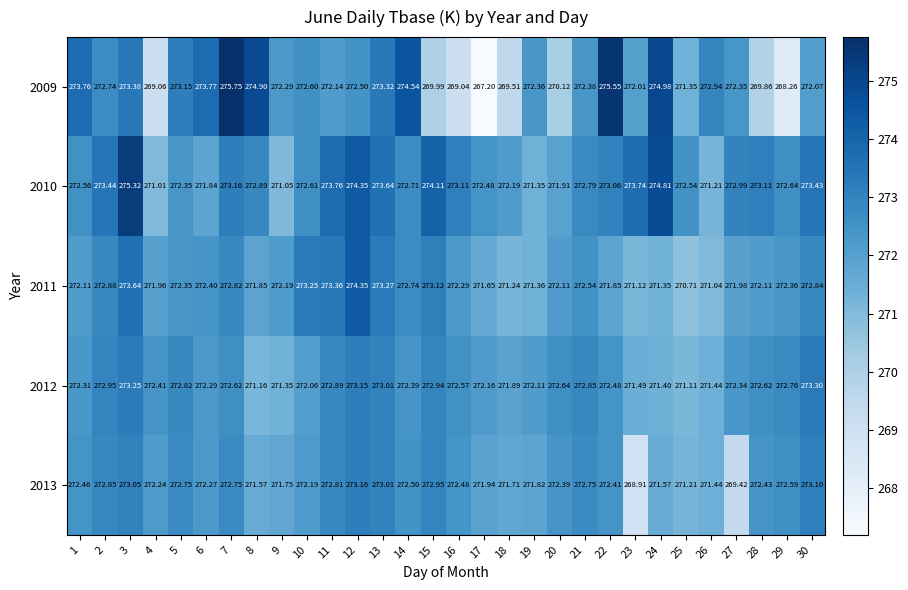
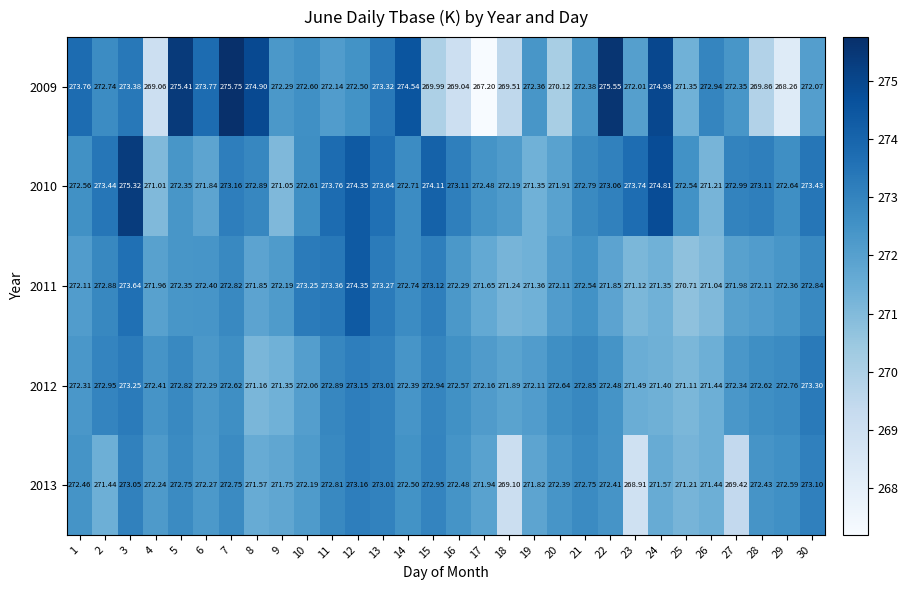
2009, 5: 273.15 -> 275.41
2013, 2: 272.85 -> 271.44
2013, 18: 271.71 -> 269.10
